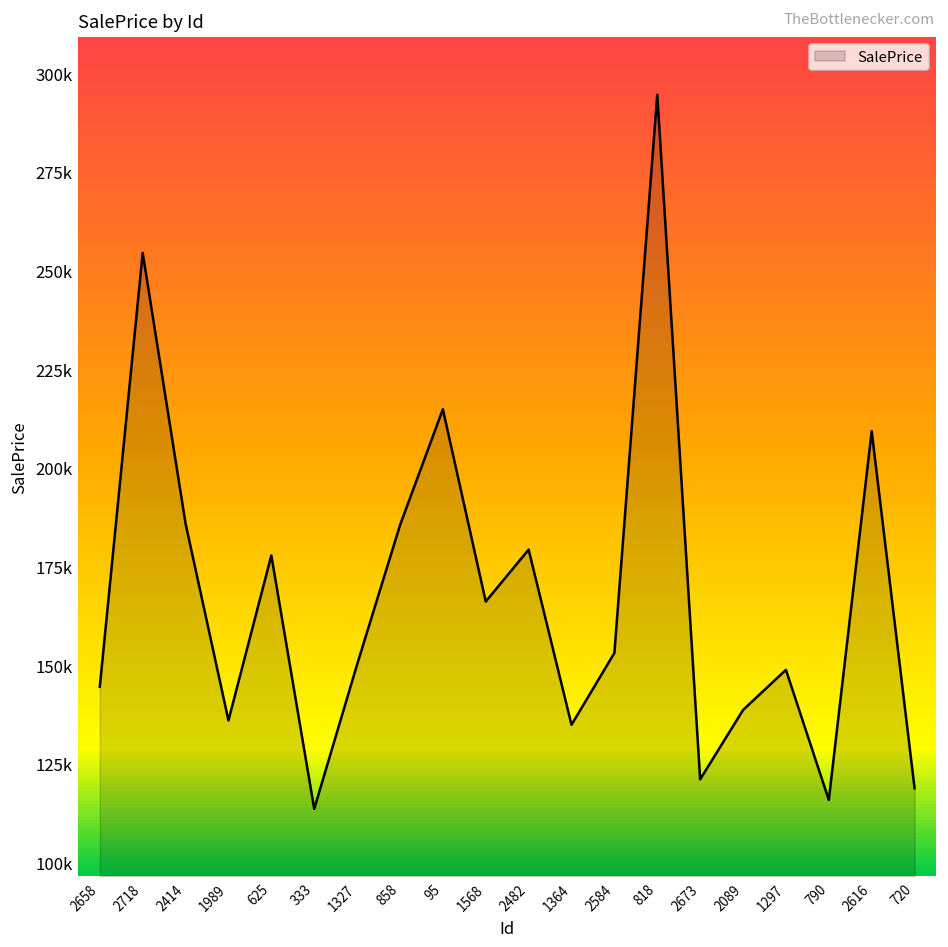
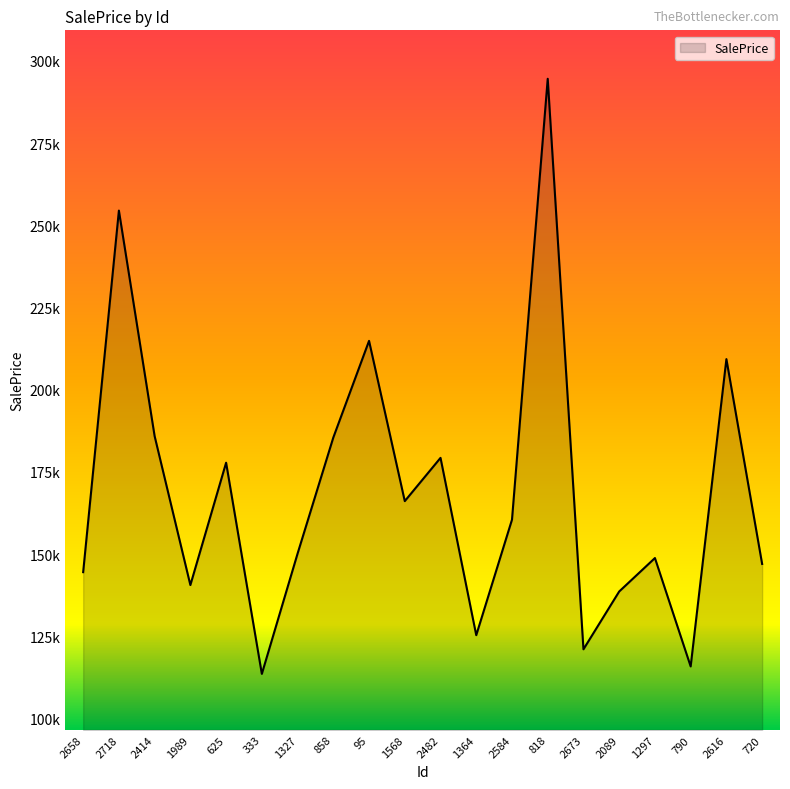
1989: 136000 -> 141000
1364: 135000 -> 125000
2584: 153000 -> 160000
720: 119000 -> 147000
